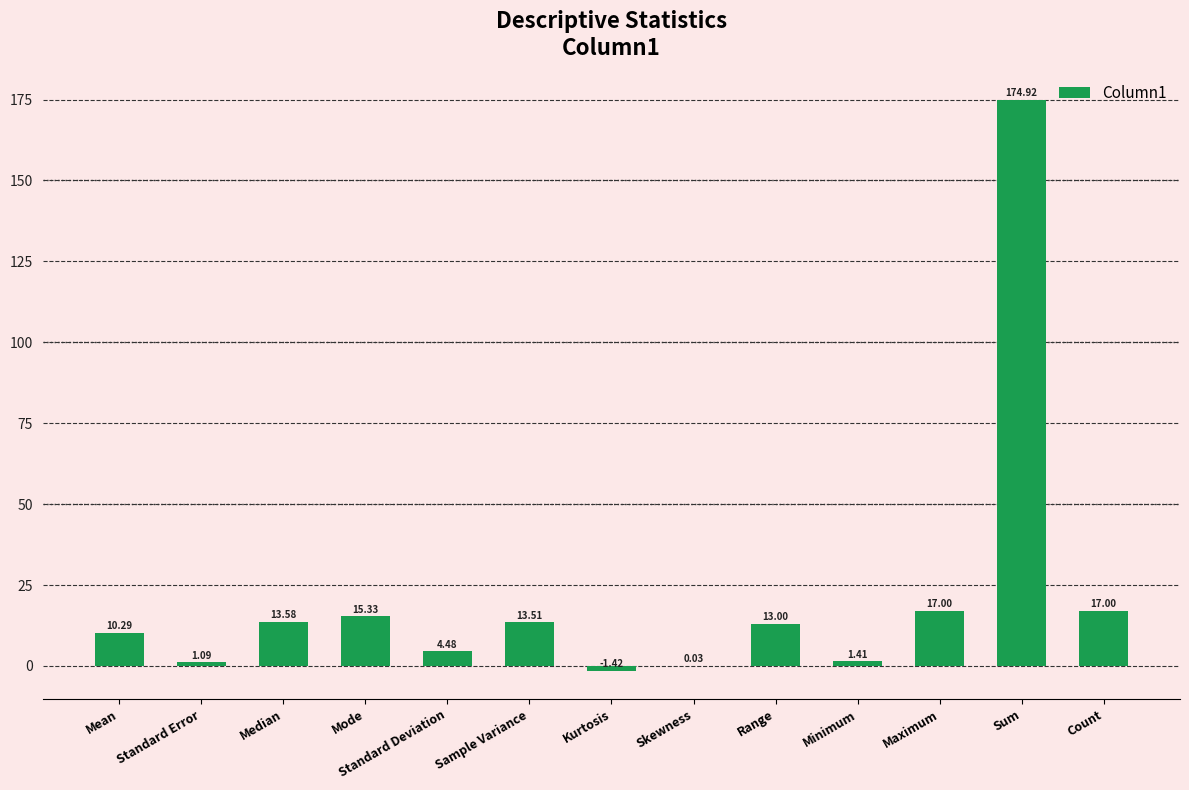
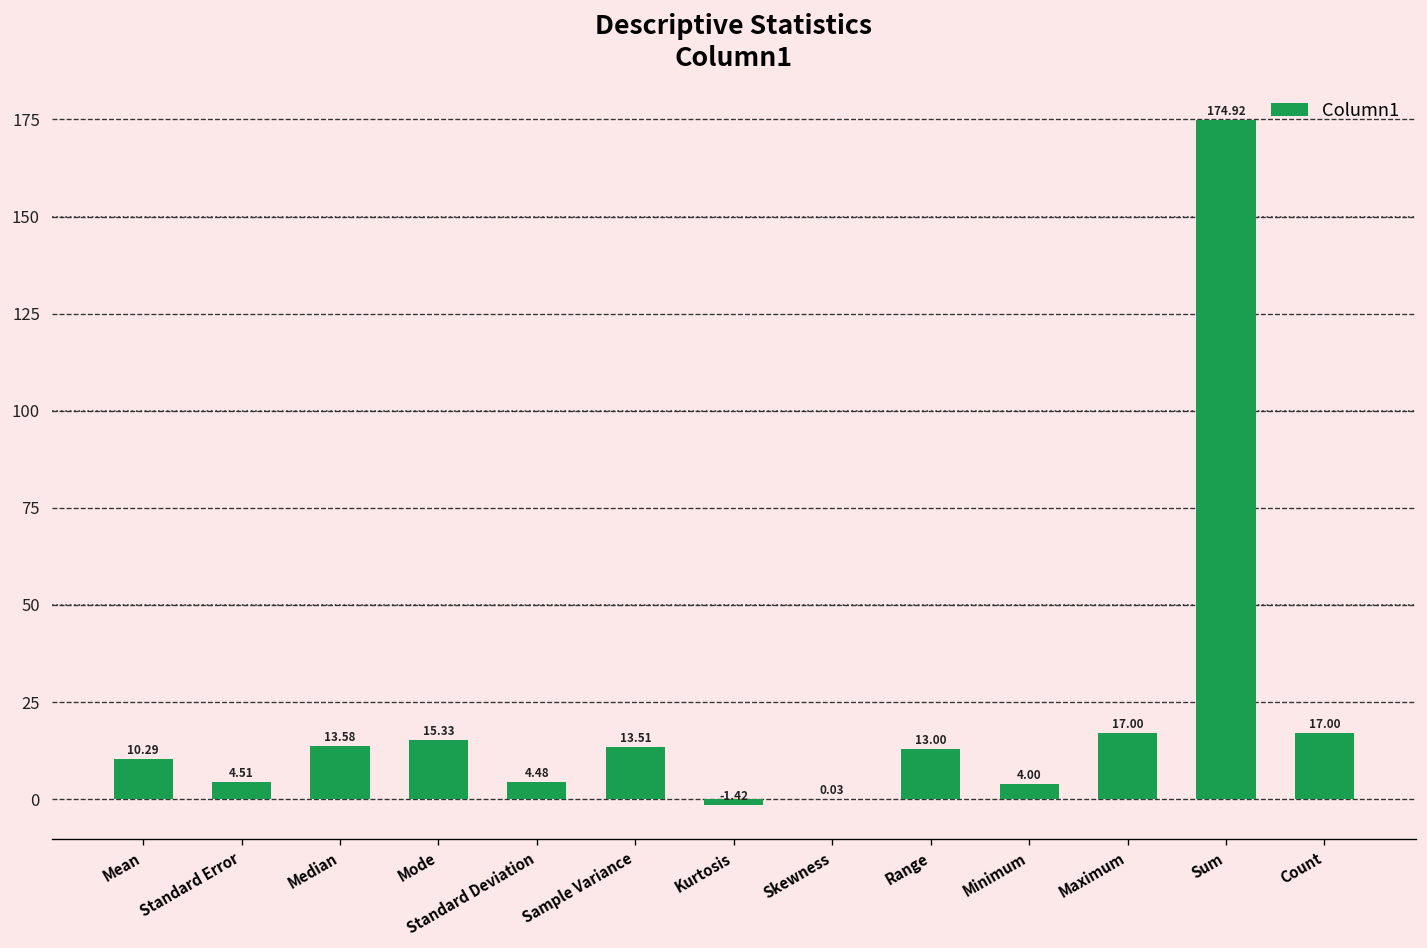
Standard Error: 1.09 -> 4.51
Minimum: 1.41 -> 4.00
